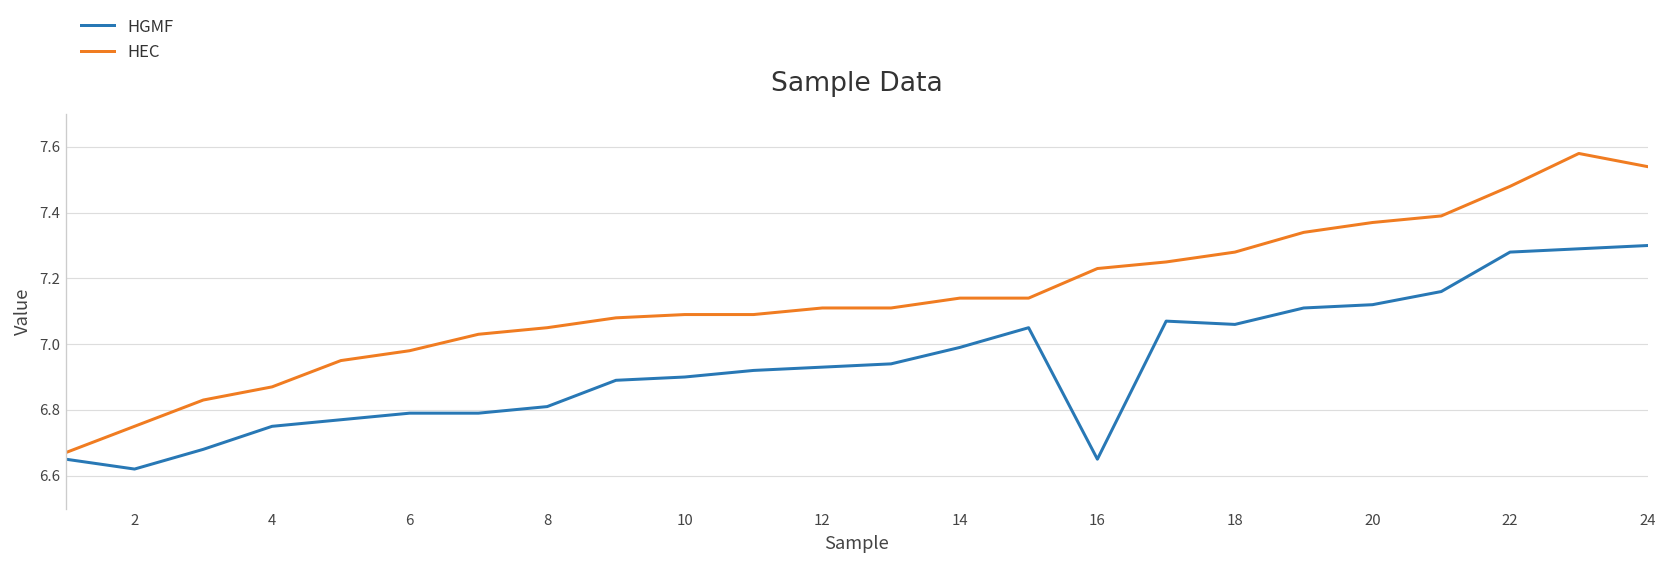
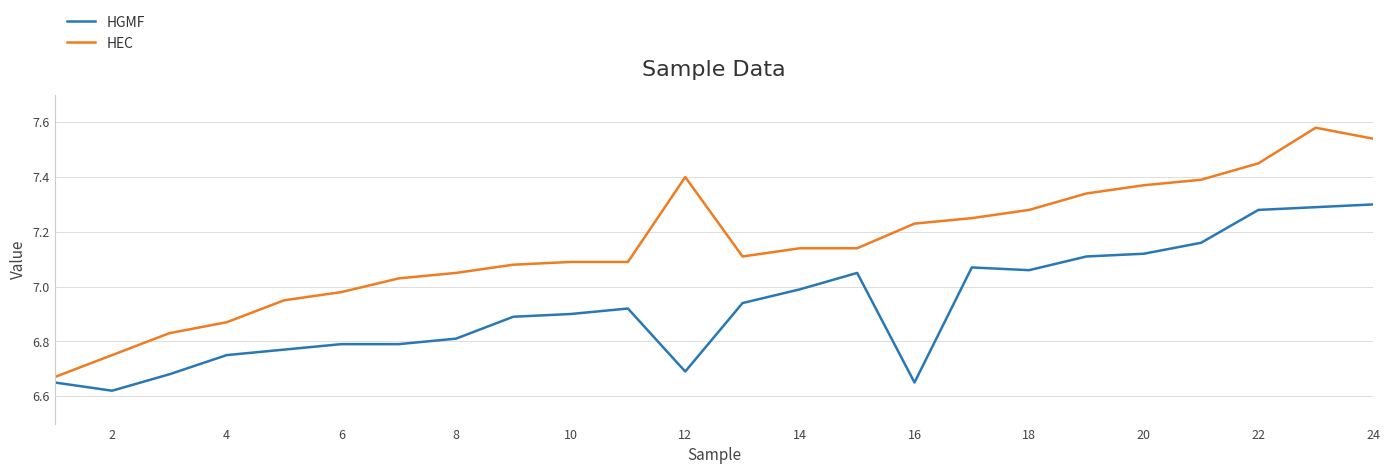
HGMF, 12: 6.93 -> 6.69
HEC, 12: 7.11 -> 7.40
HEC, 22: 7.48 -> 7.45
